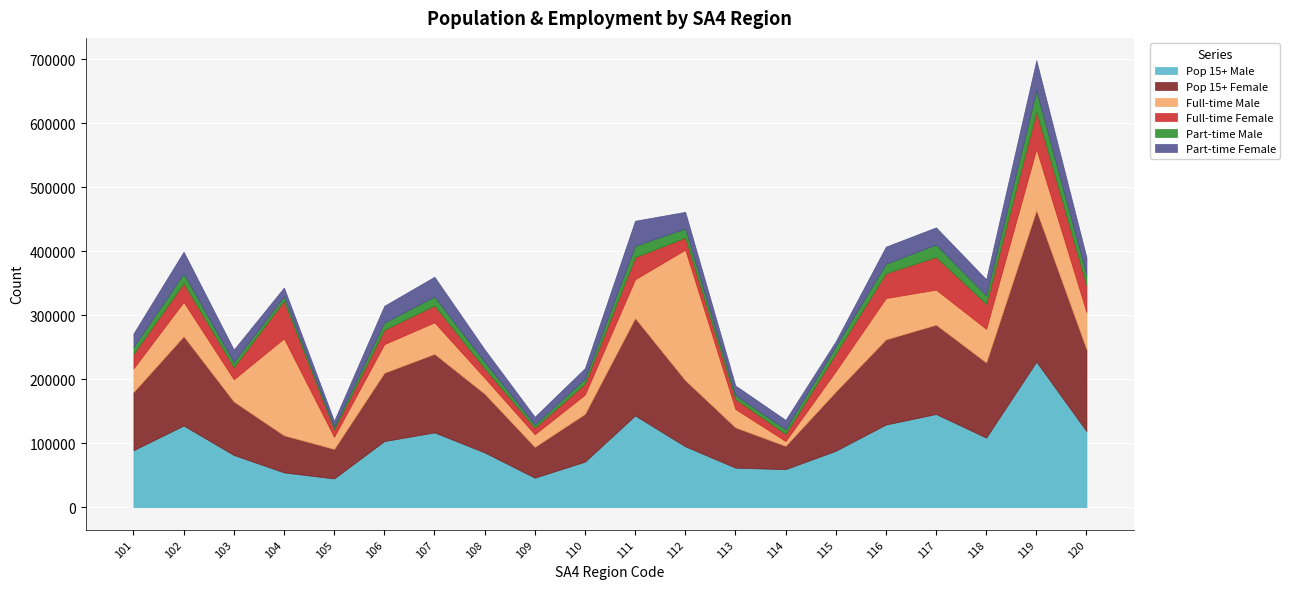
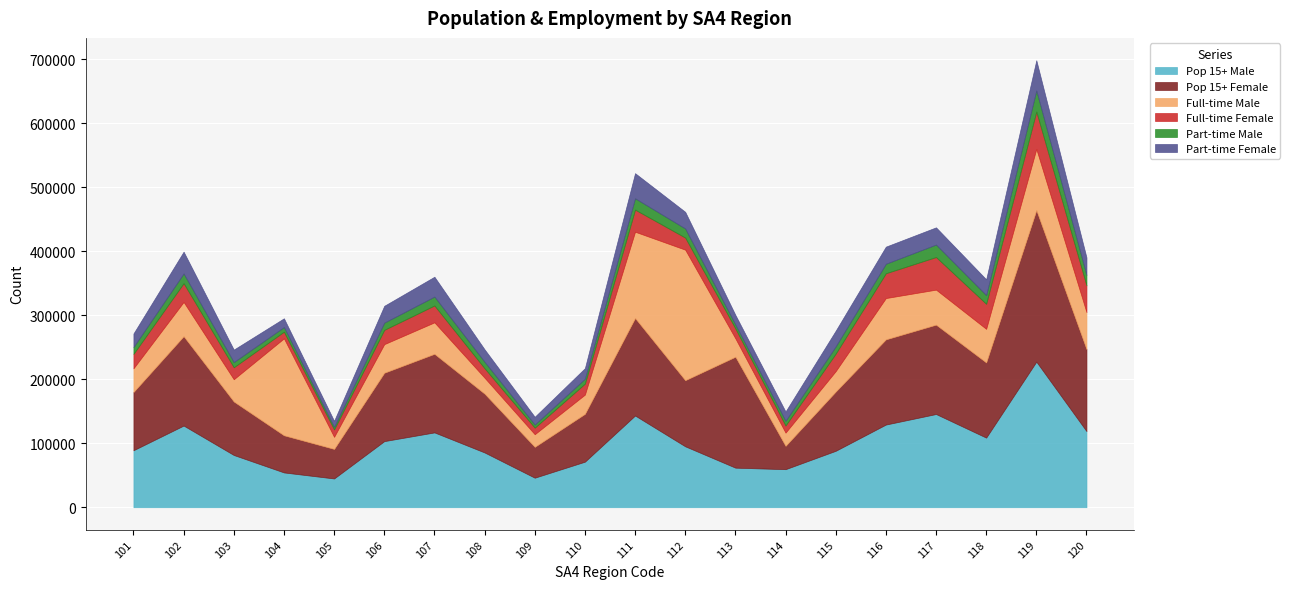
Full-time Female, 104: 60000 -> 10000
Full-time Male, 111: 60000 -> 130000
Pop 15+ Female, 113: 60000 -> 170000
Full-time Male, 114: 10000 -> 20000
Part-time Female, 115: 10000 -> 20000
